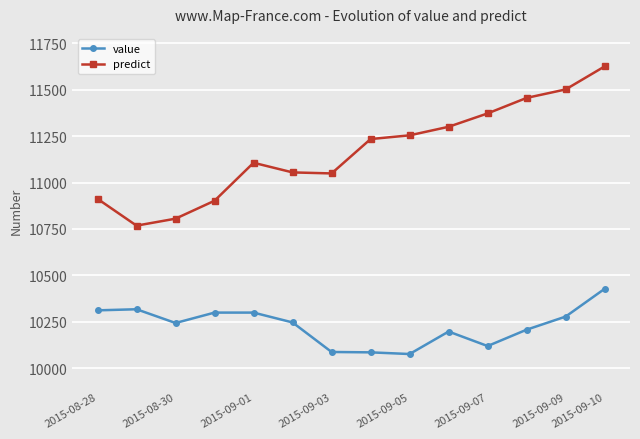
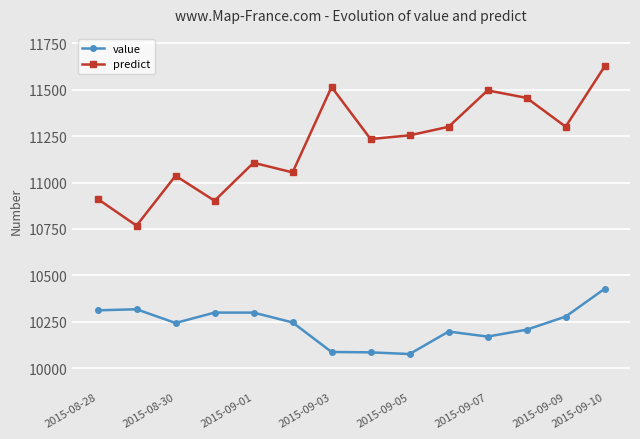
predict, 2015-08-30: 10810 -> 11040
predict, 2015-09-03: 11050 -> 11510
value, 2015-09-07: 10120 -> 10170
predict, 2015-09-07: 11370 -> 11500
predict, 2015-09-09: 11500 -> 11300
